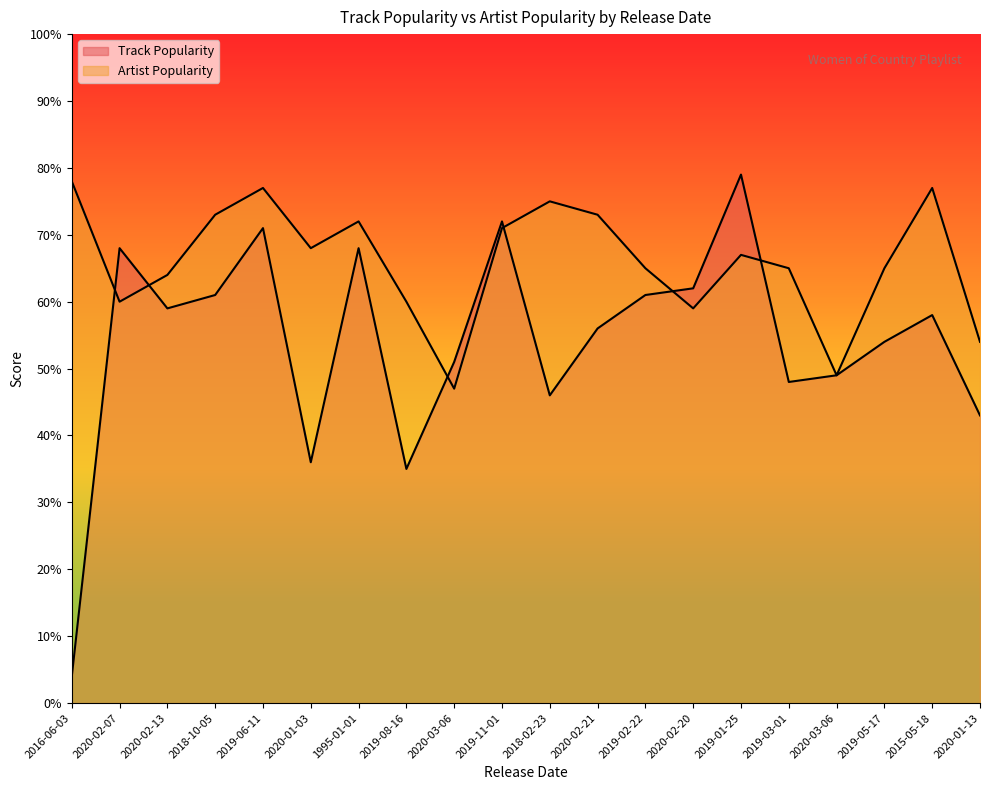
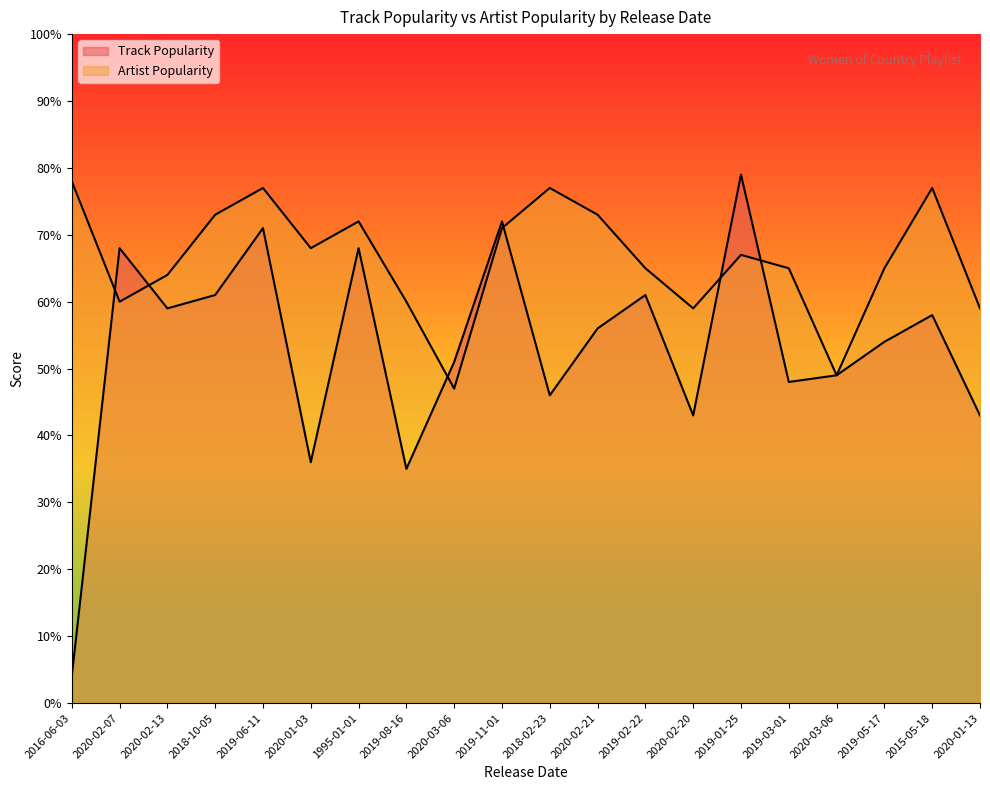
Artist Popularity, 2018-02-23: 75% -> 77%
Track Popularity, 2020-02-20: 62% -> 43%
Artist Popularity, 2020-01-13: 54% -> 59%
